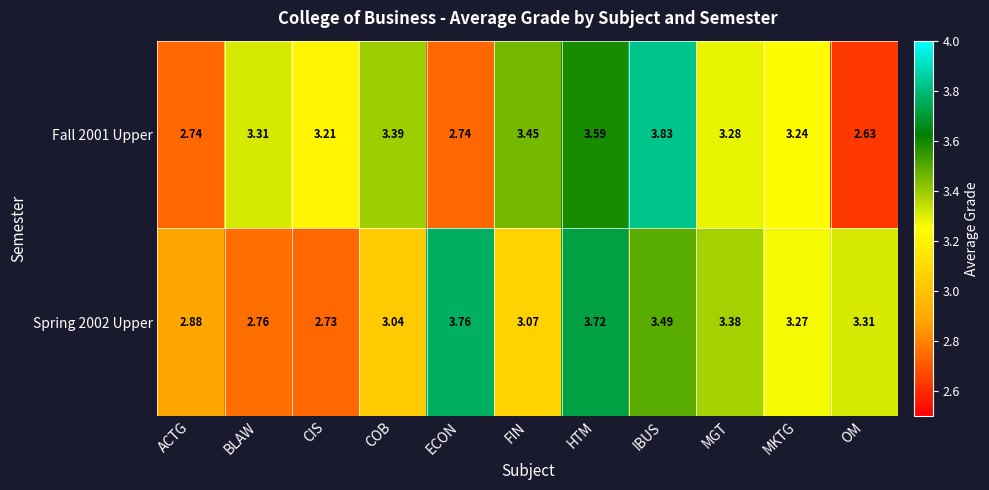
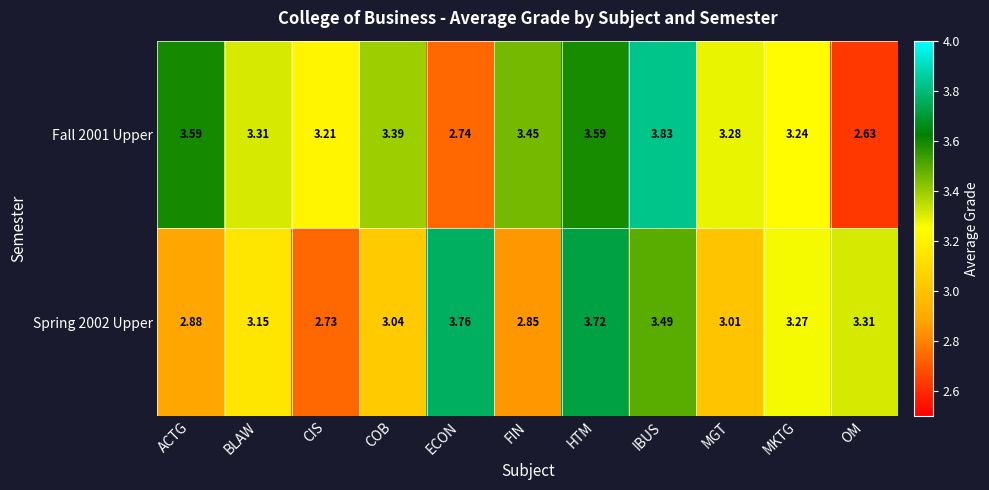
Fall 2001 Upper, ACTG: 2.74 -> 3.59
Spring 2002 Upper, BLAW: 2.76 -> 3.15
Spring 2002 Upper, FIN: 3.07 -> 2.85
Spring 2002 Upper, MGT: 3.38 -> 3.01
